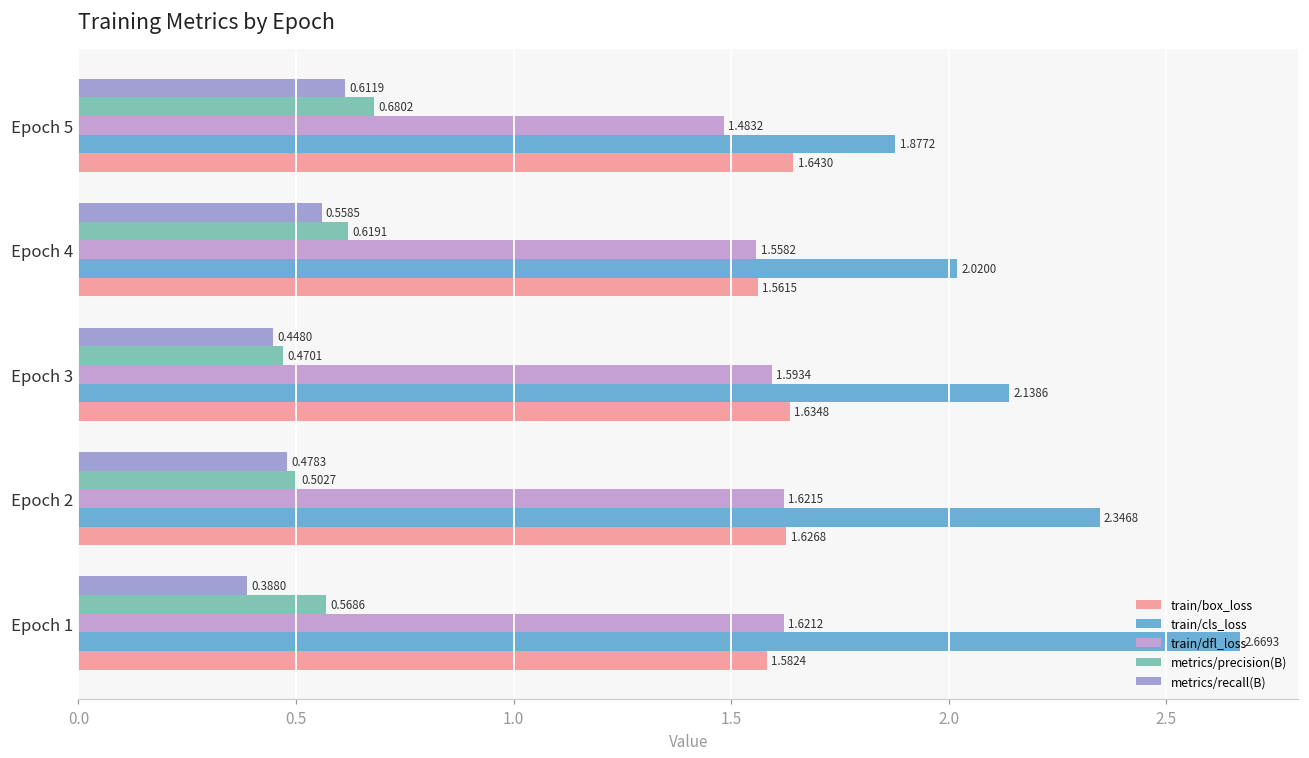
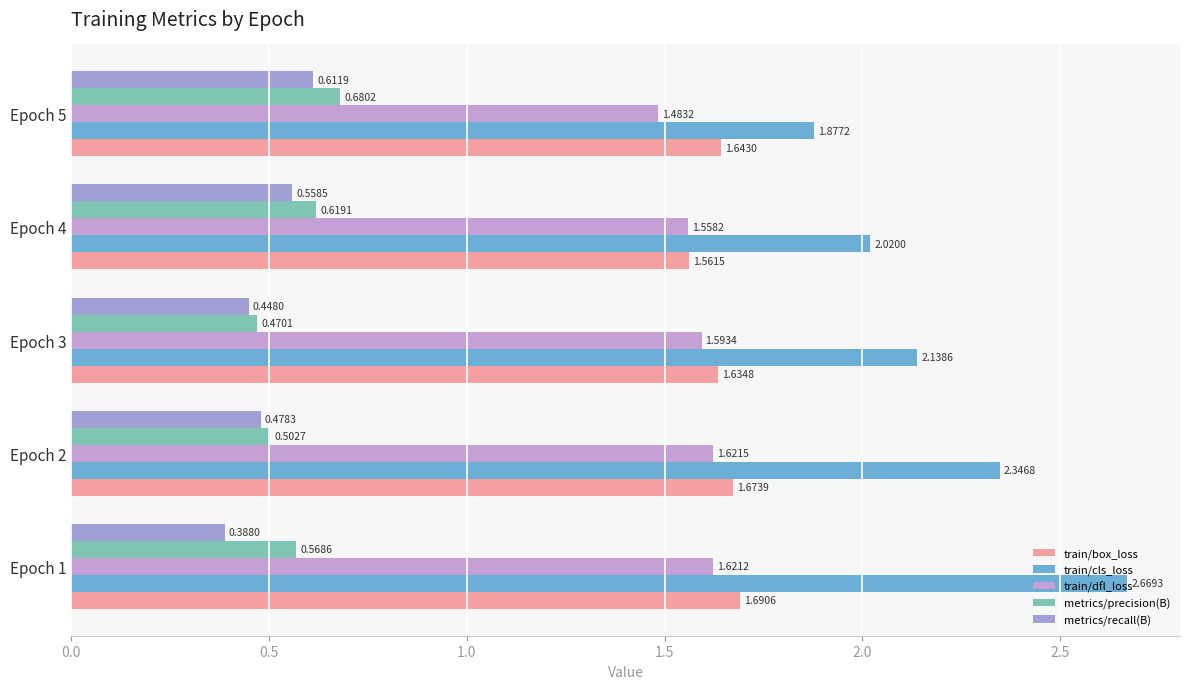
train/box_loss, Epoch 2: 1.6268 -> 1.6739
train/box_loss, Epoch 1: 1.5824 -> 1.6906
